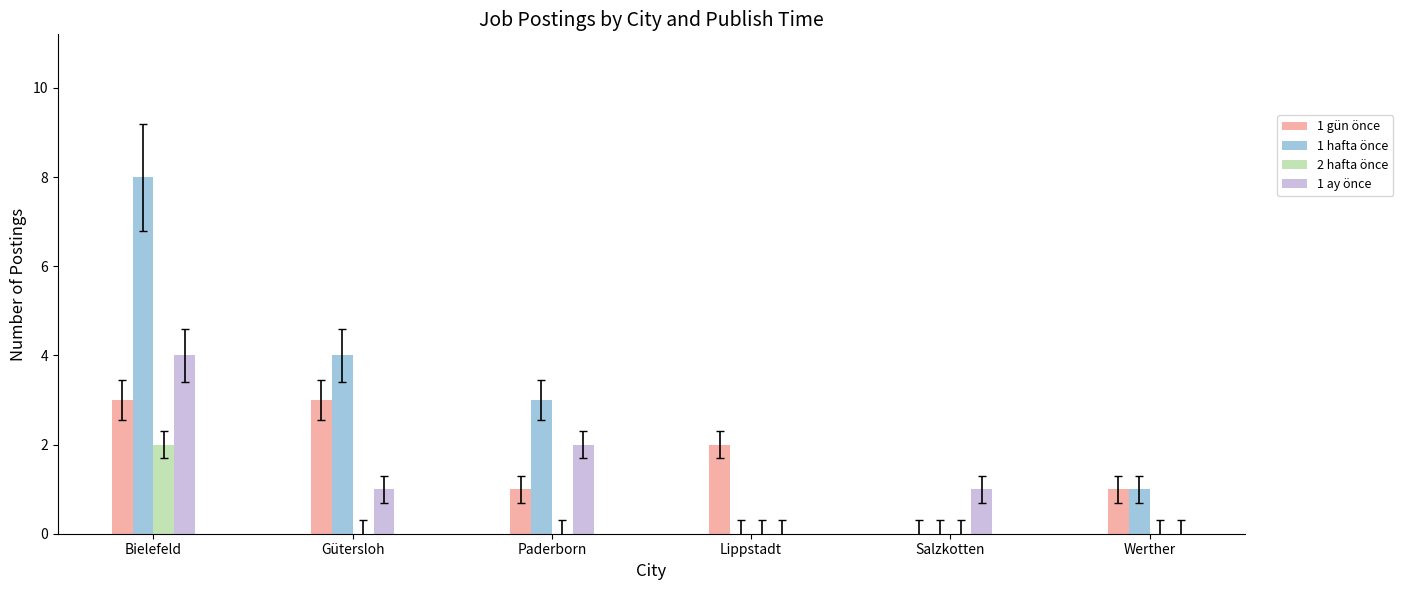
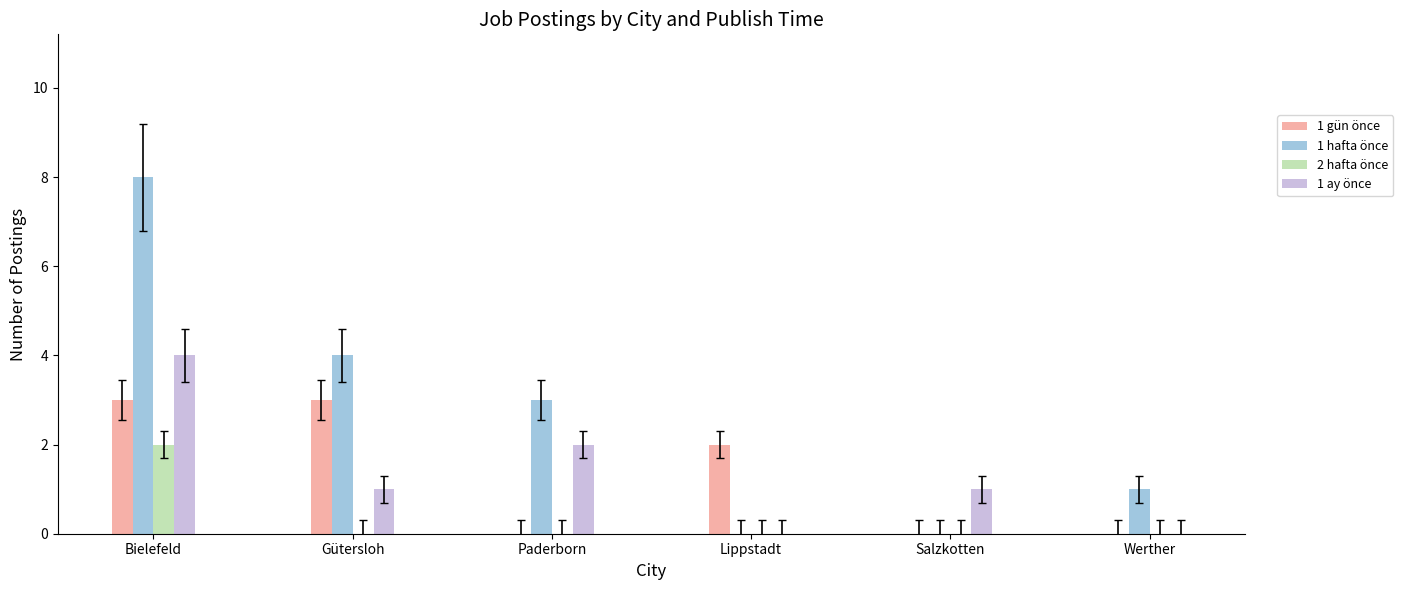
1 gün önce, Paderborn: 1 -> 0
1 gün önce, Werther: 1 -> 0
